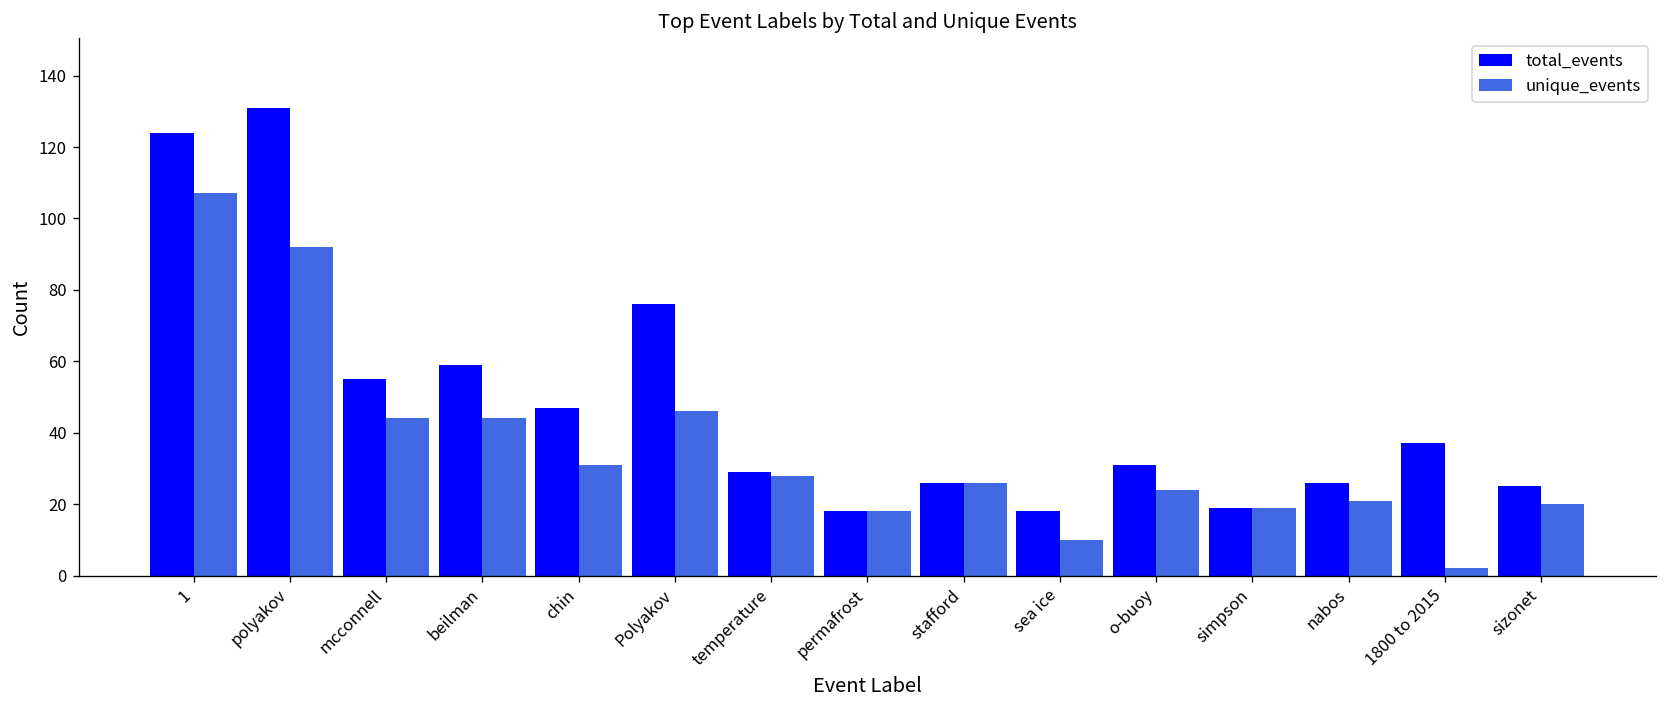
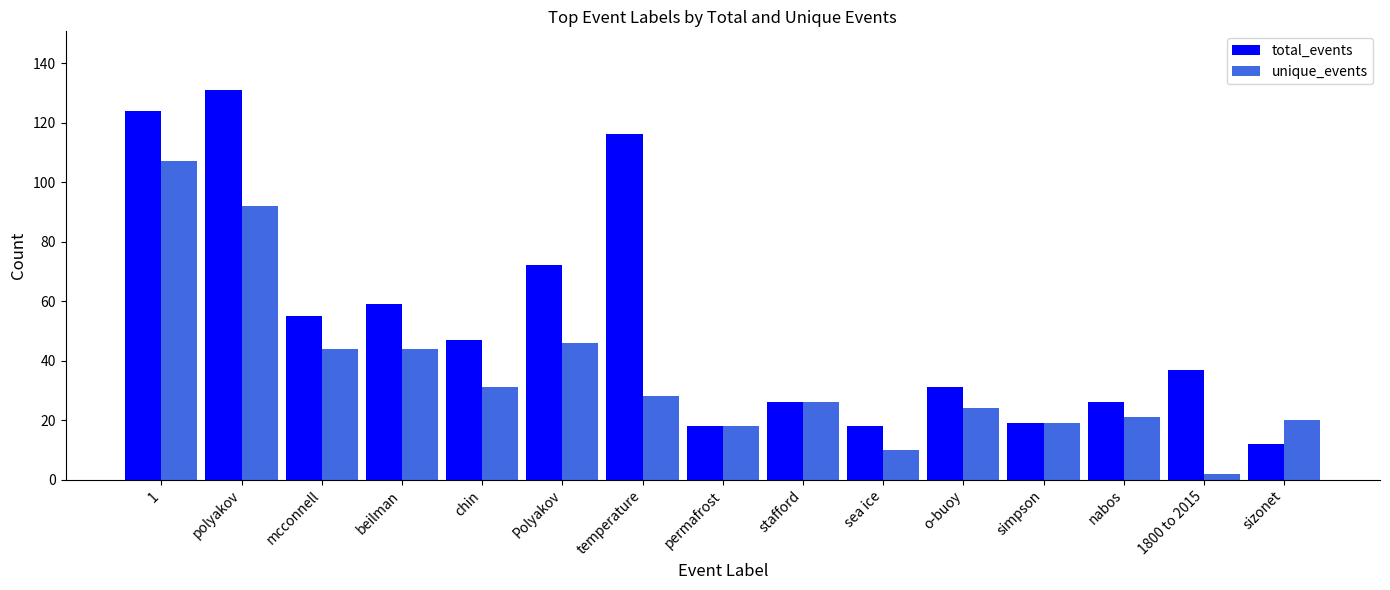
total_events, Polyakov: 76 -> 72
total_events, temperature: 29 -> 116
total_events, sizonet: 25 -> 12
